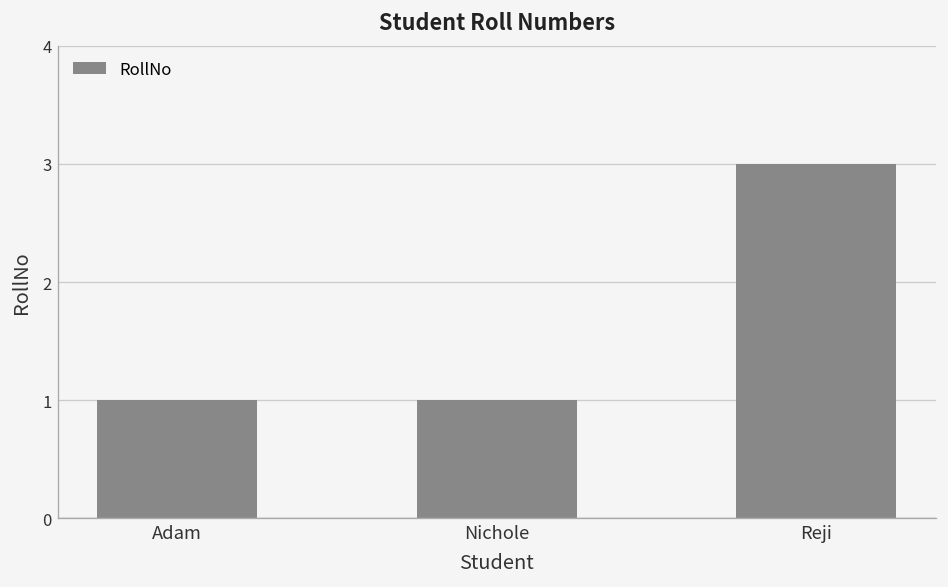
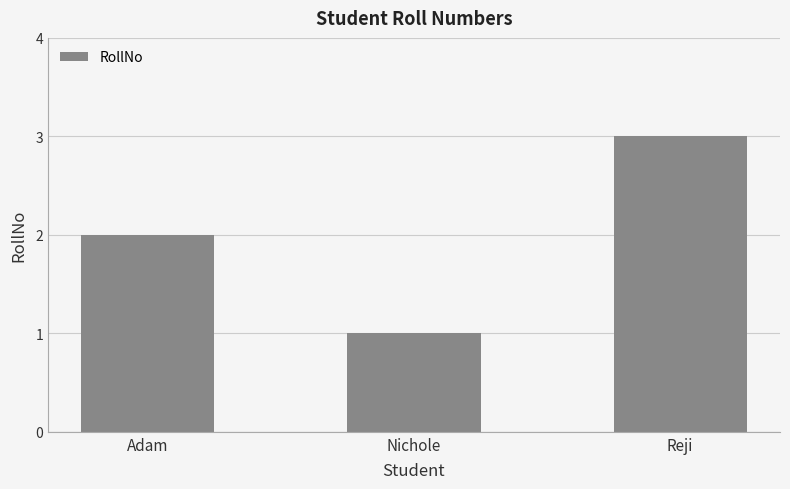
Adam: 1 -> 2
